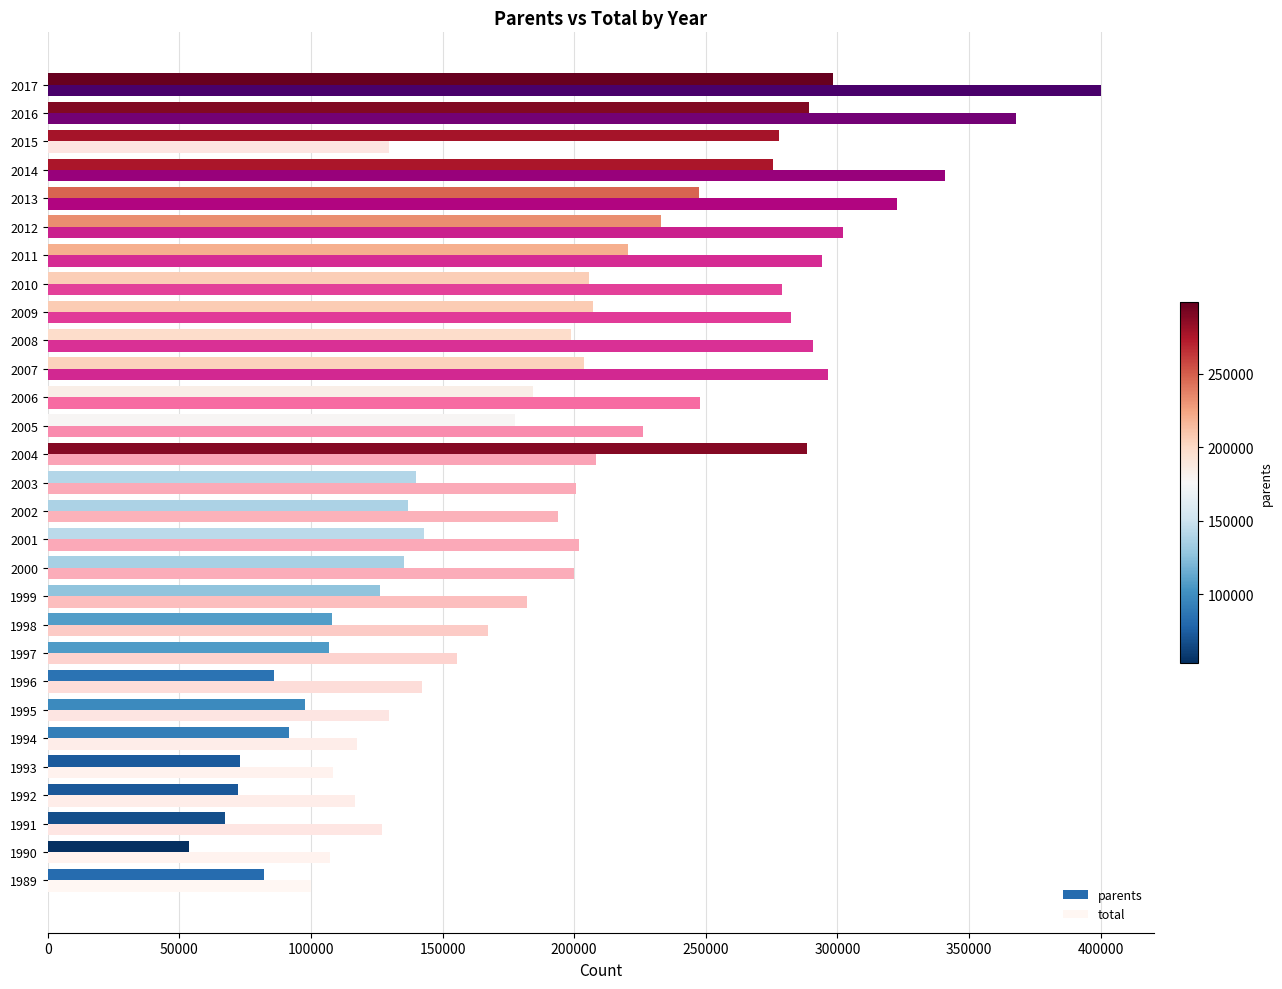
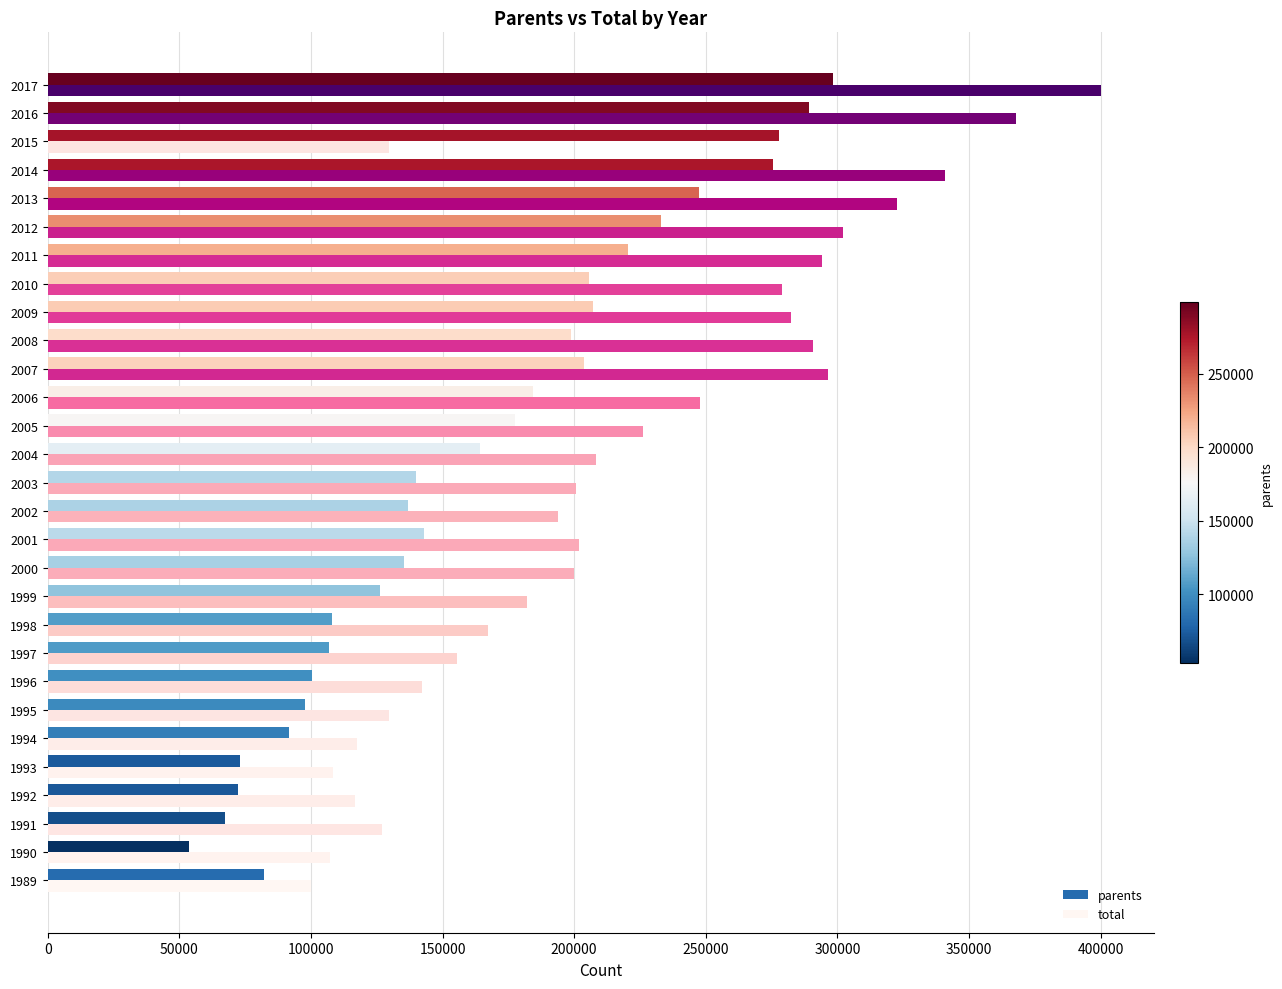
parents, 2004: 288000 -> 164000
parents, 1996: 86000 -> 101000
